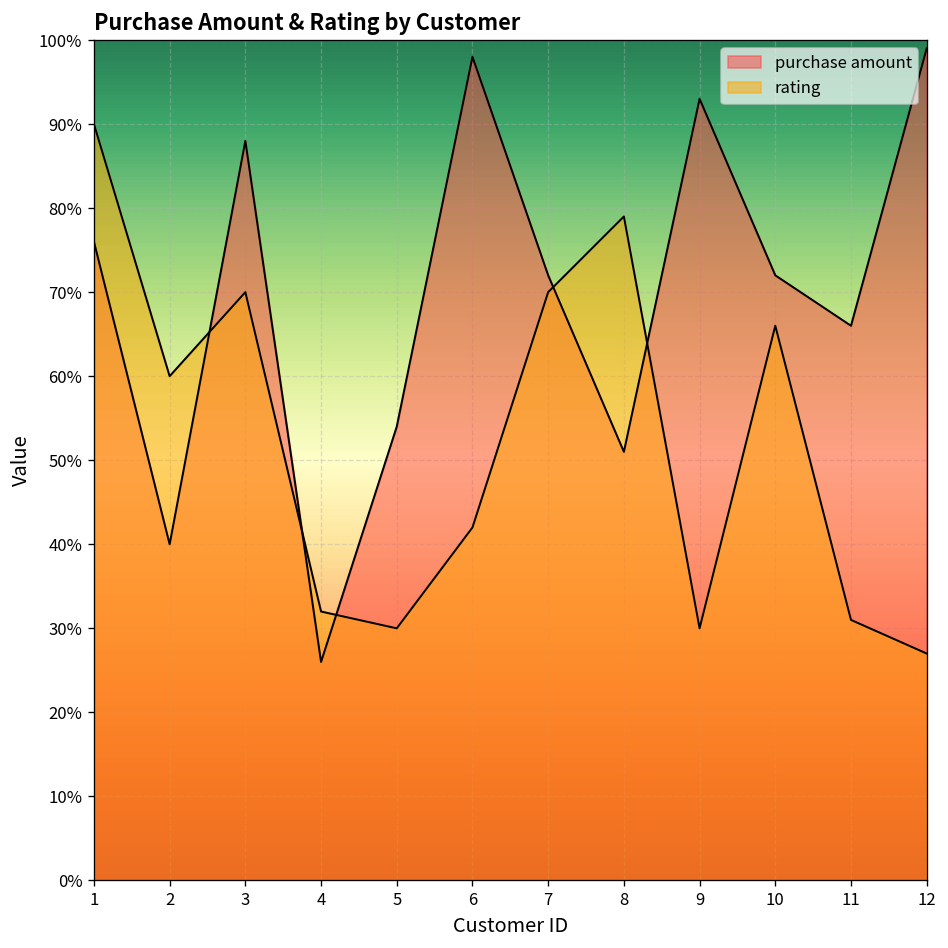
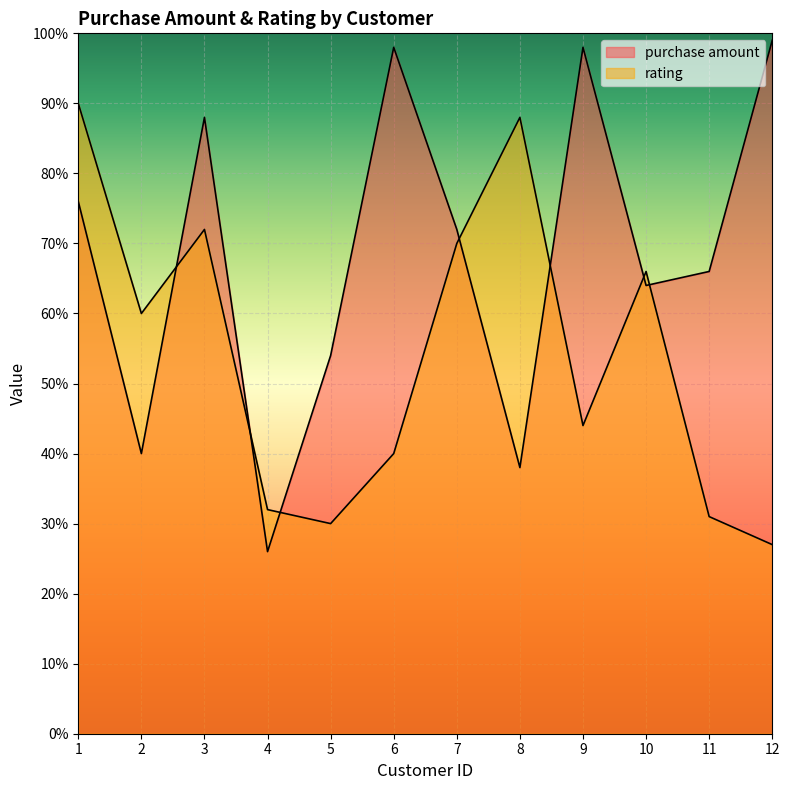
rating, 3: 70% -> 72%
rating, 6: 42% -> 40%
purchase amount, 8: 51% -> 38%
rating, 8: 79% -> 88%
purchase amount, 9: 93% -> 98%
rating, 9: 30% -> 44%
purchase amount, 10: 72% -> 64%
